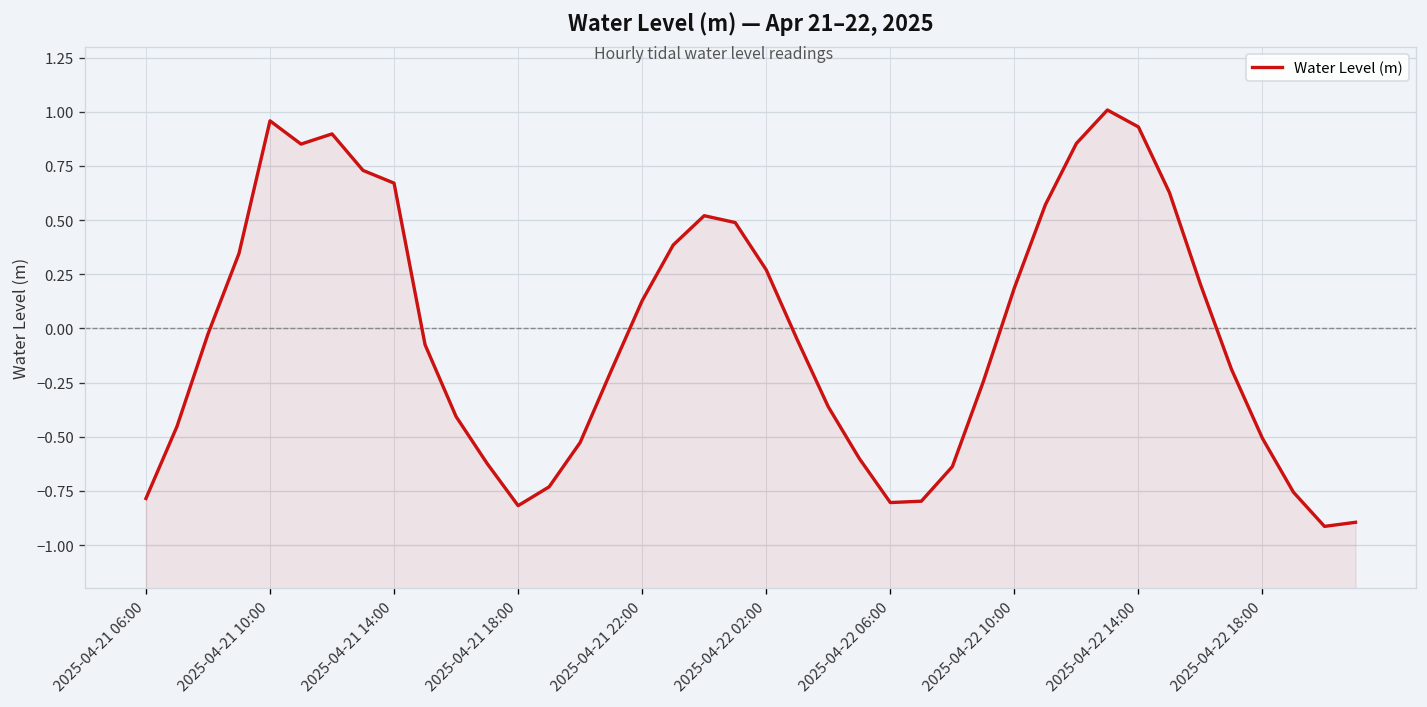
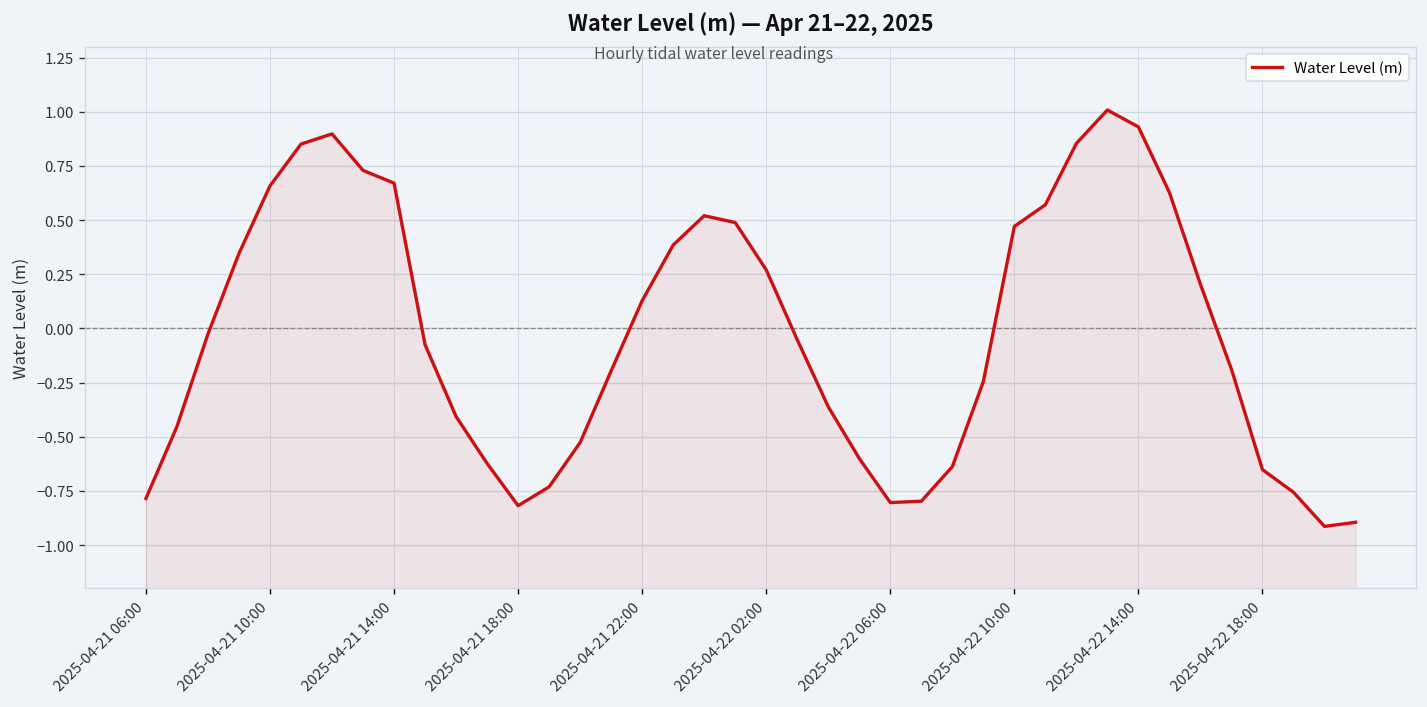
2025-04-21 10:00: 0.96 -> 0.66
2025-04-22 10:00: 0.19 -> 0.47
2025-04-22 18:00: -0.51 -> -0.65
